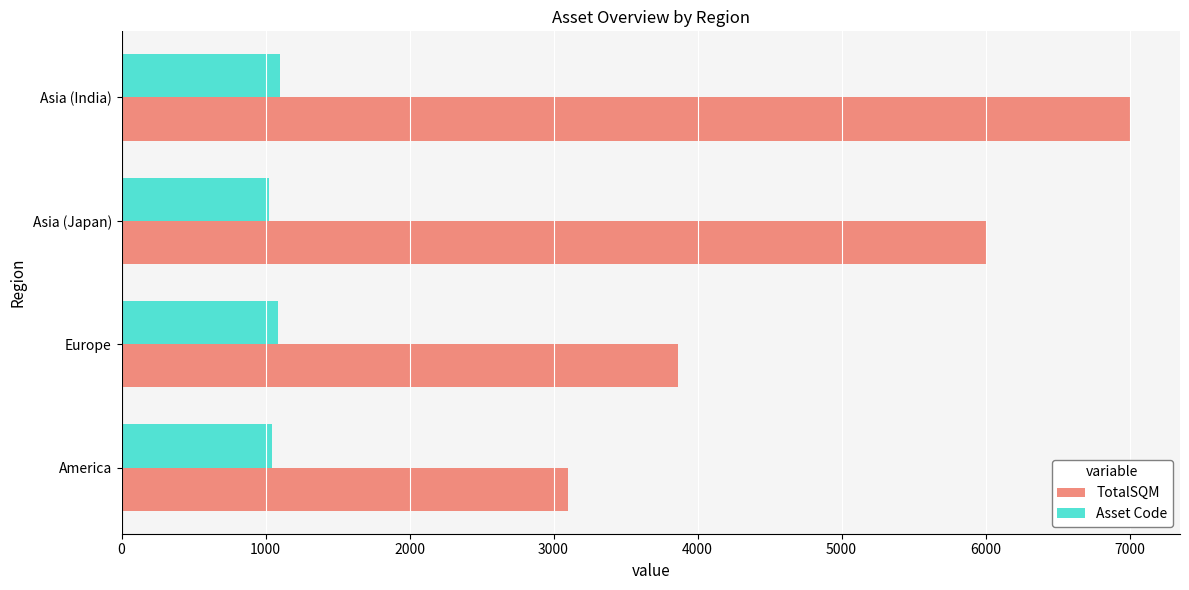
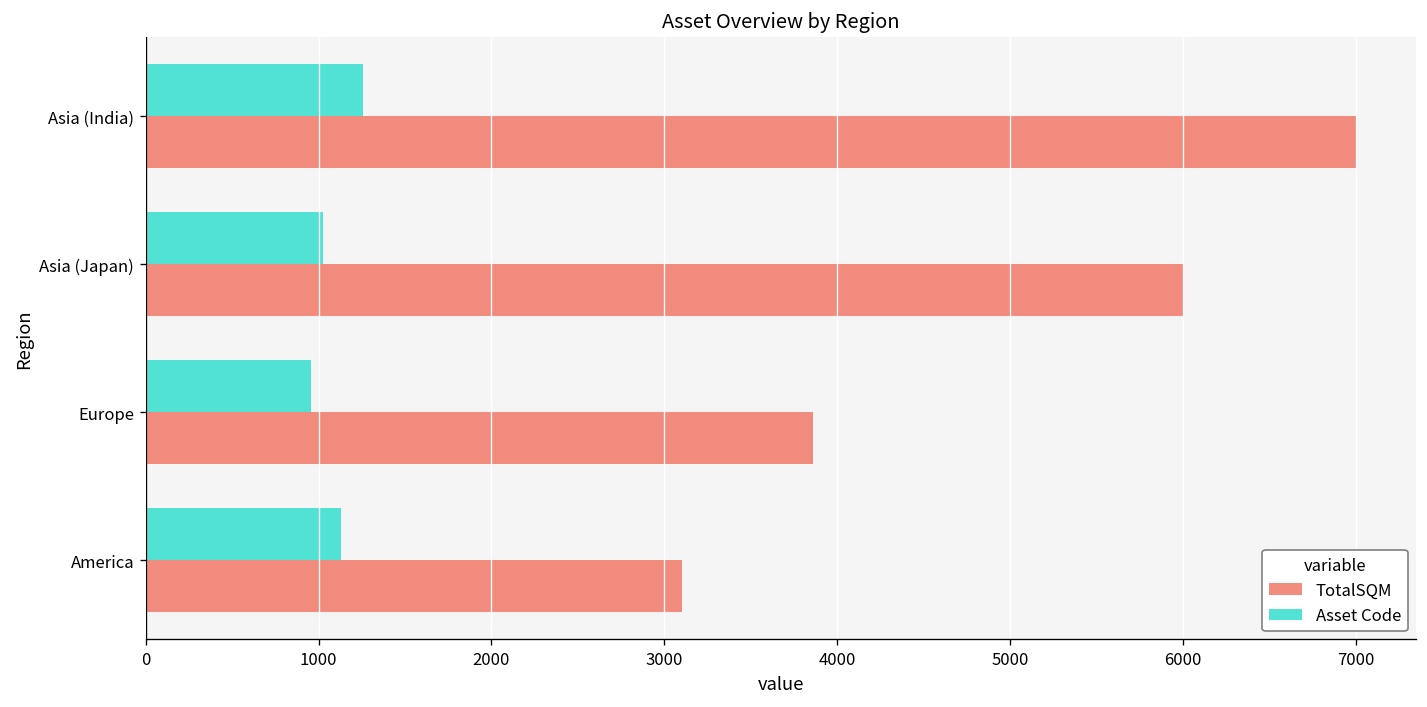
Asset Code, Asia (India): 1100 -> 1260
Asset Code, Europe: 1090 -> 960
Asset Code, America: 1040 -> 1130
